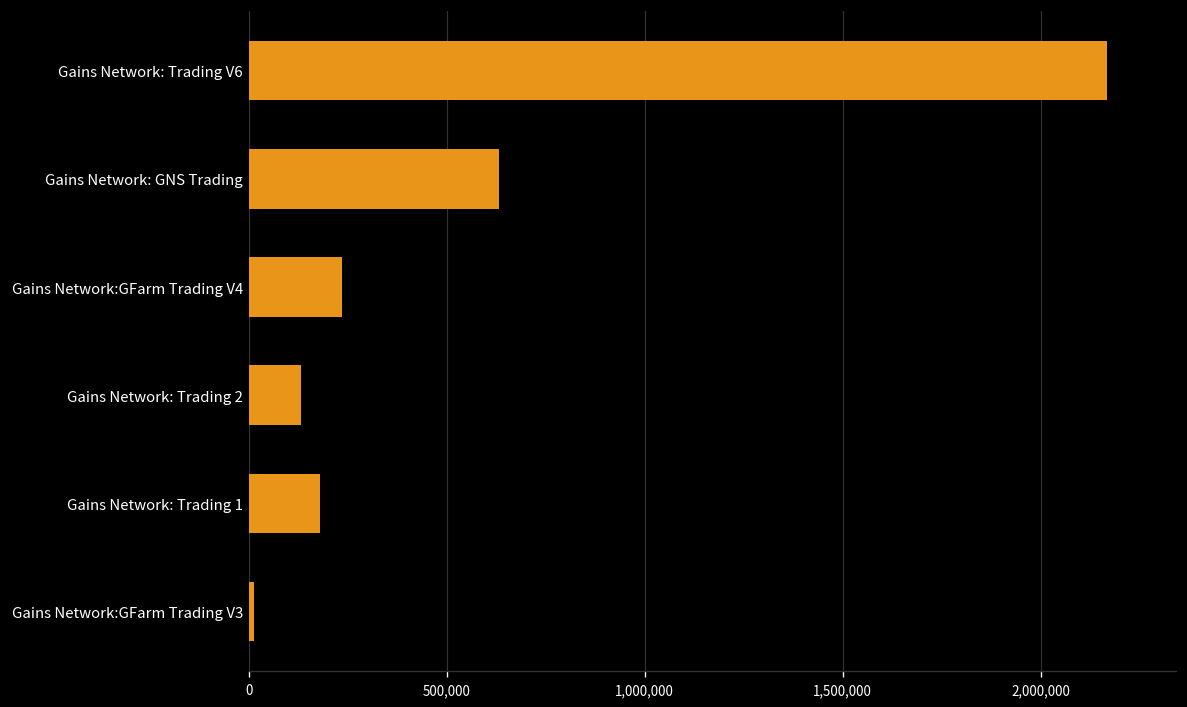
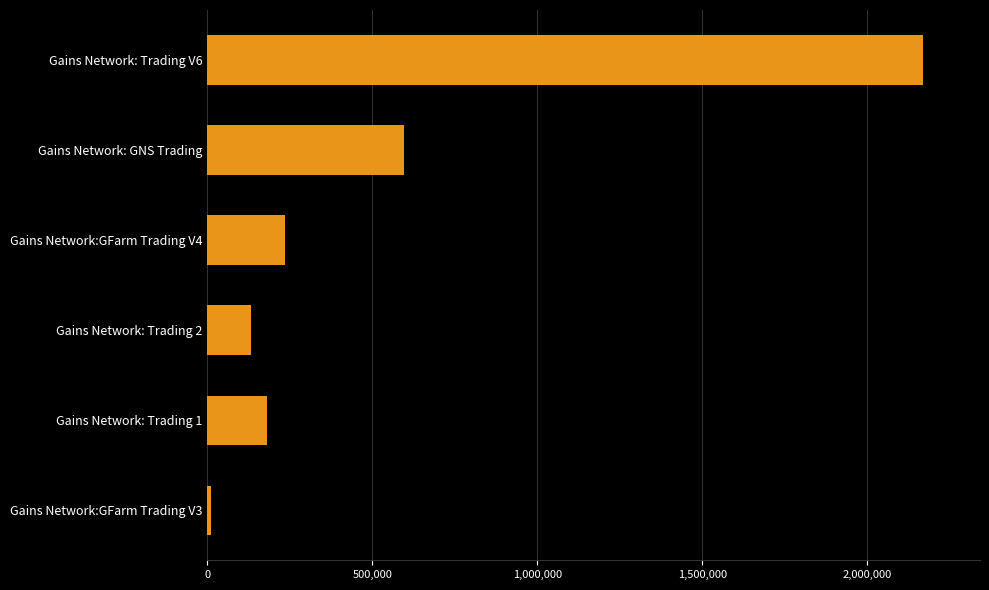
Gains Network: GNS Trading: 630,000 -> 600,000
